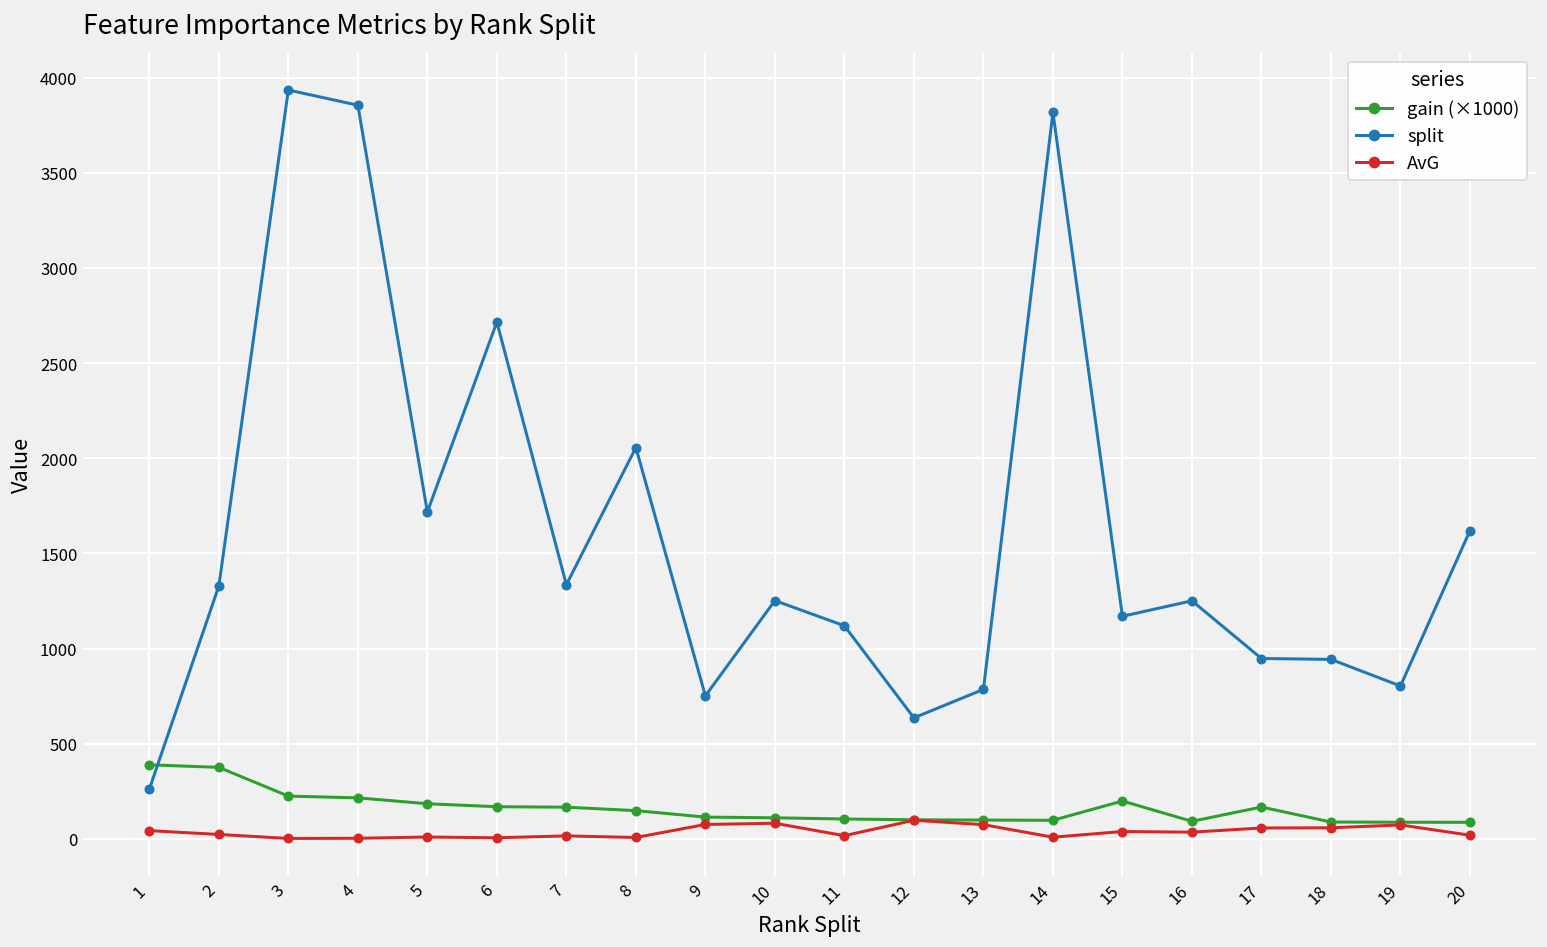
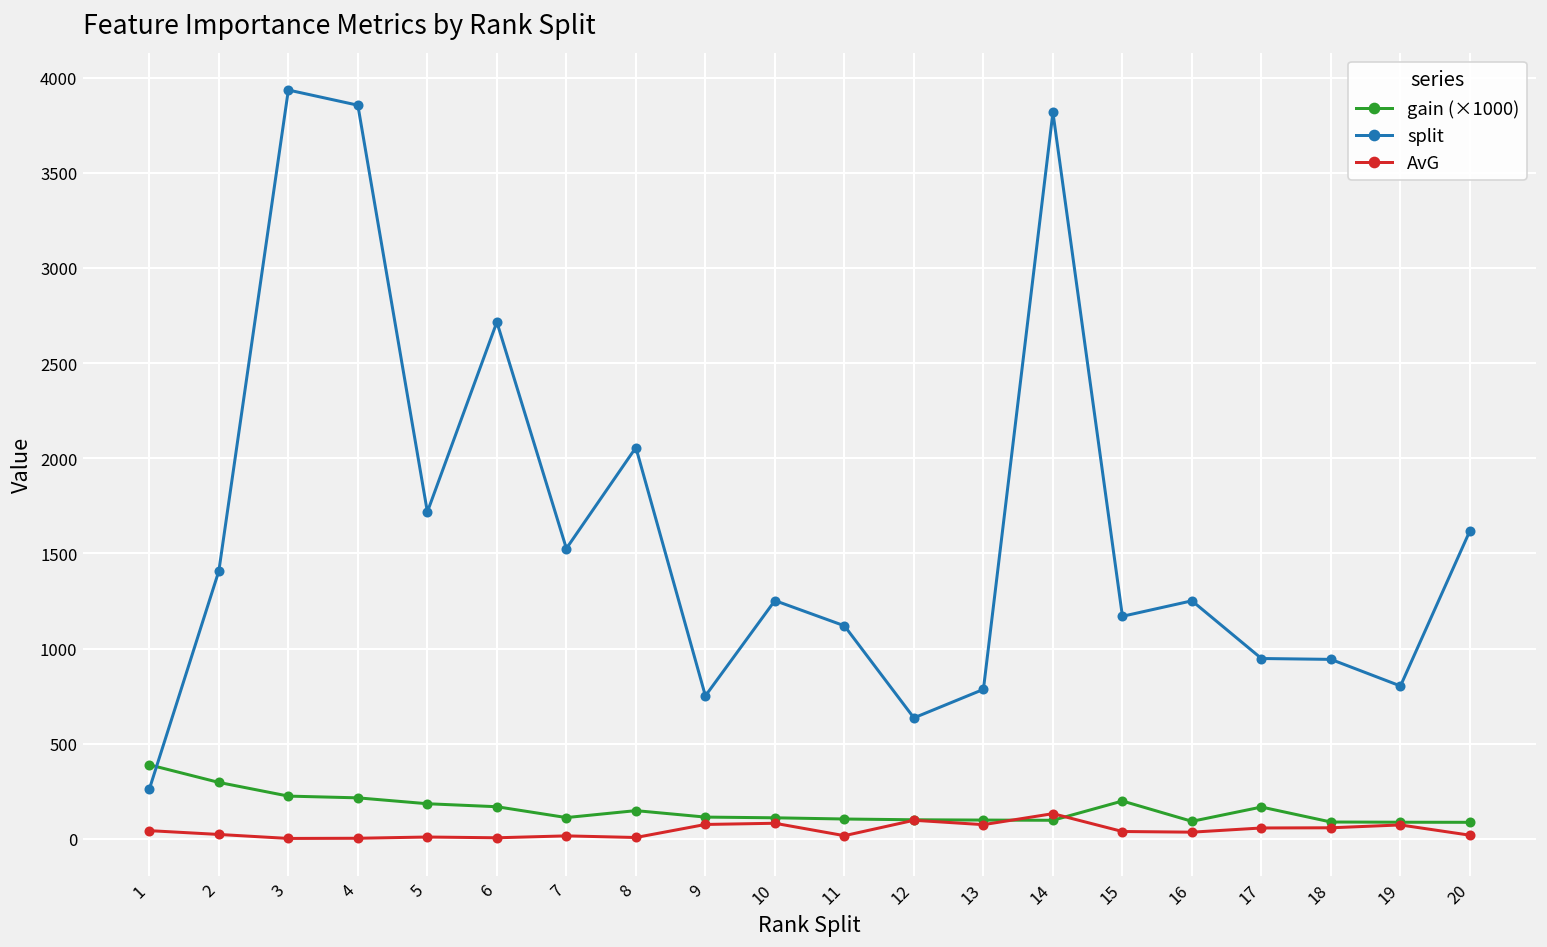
gain (×1000), 2: 380 -> 300
split, 2: 1330 -> 1410
gain (×1000), 7: 170 -> 110
split, 7: 1340 -> 1530
AvG, 14: 10 -> 130
